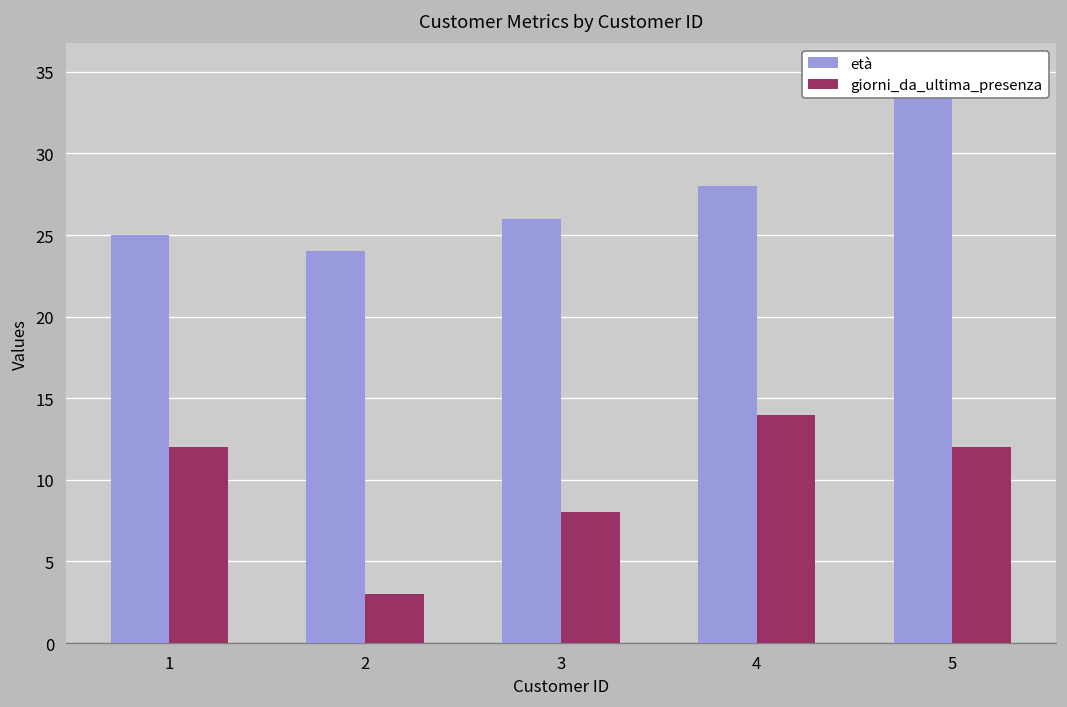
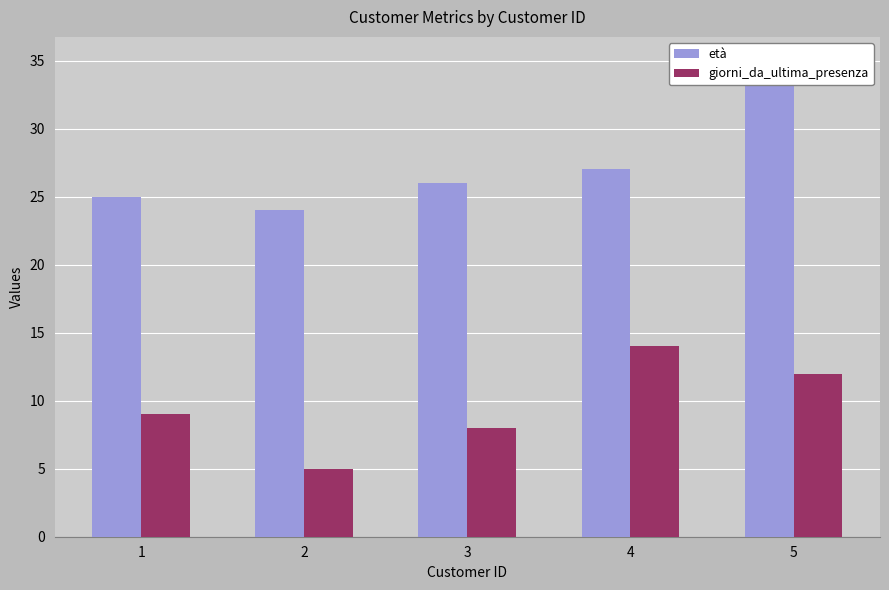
giorni_da_ultima_presenza, 1: 12 -> 9
giorni_da_ultima_presenza, 2: 3 -> 5
età, 4: 28 -> 27
